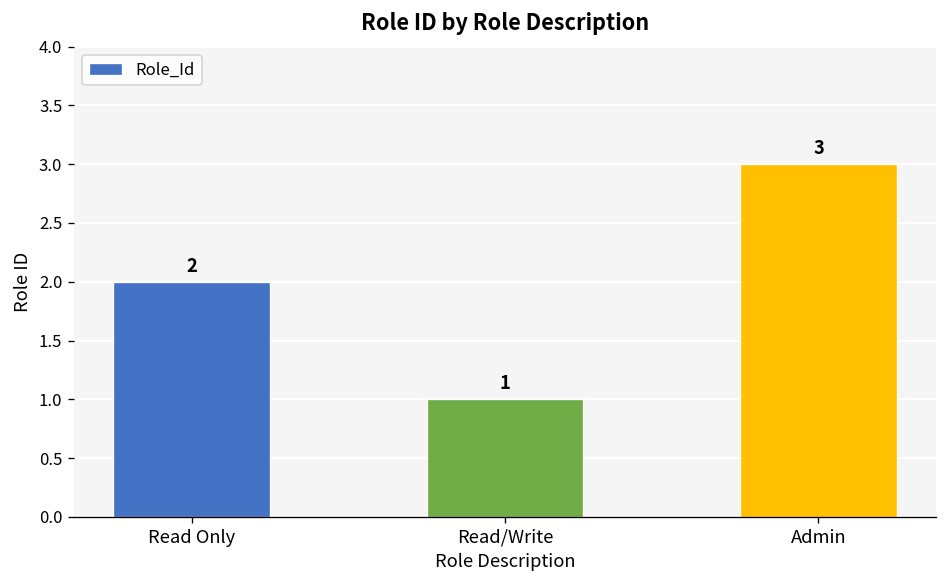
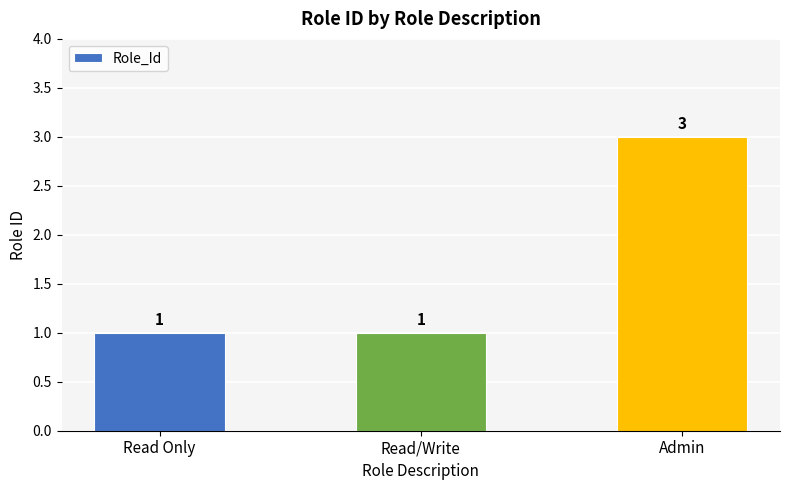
Read Only: 2 -> 1
